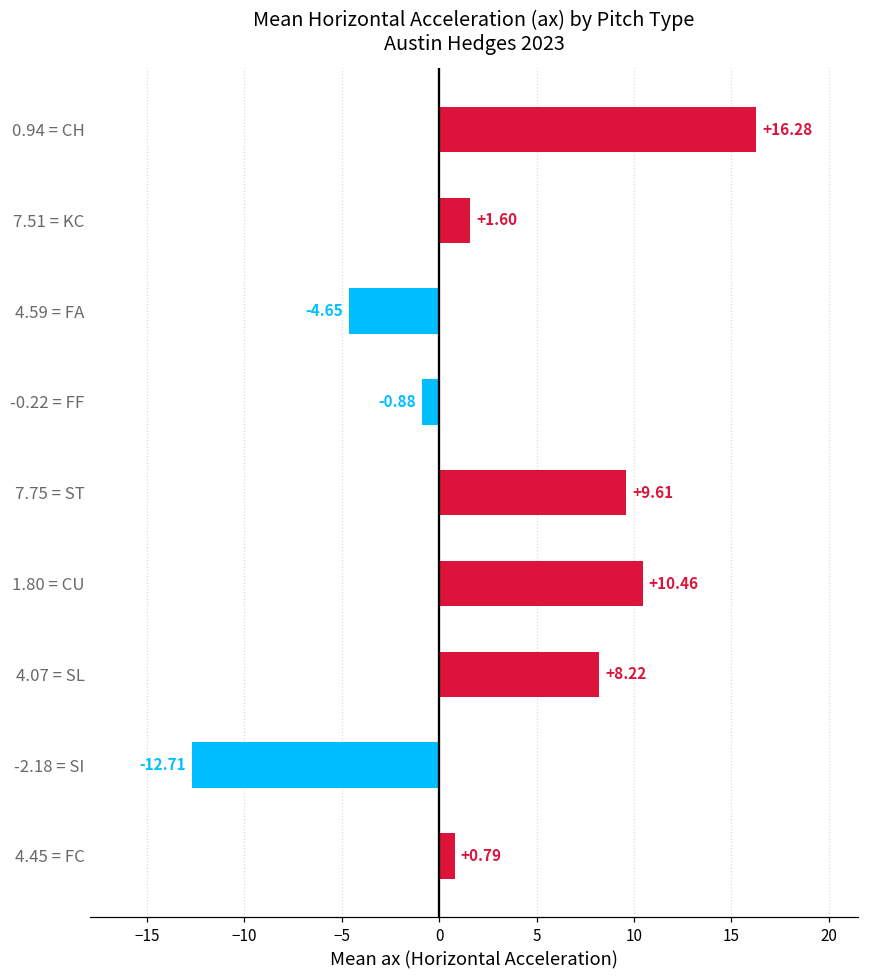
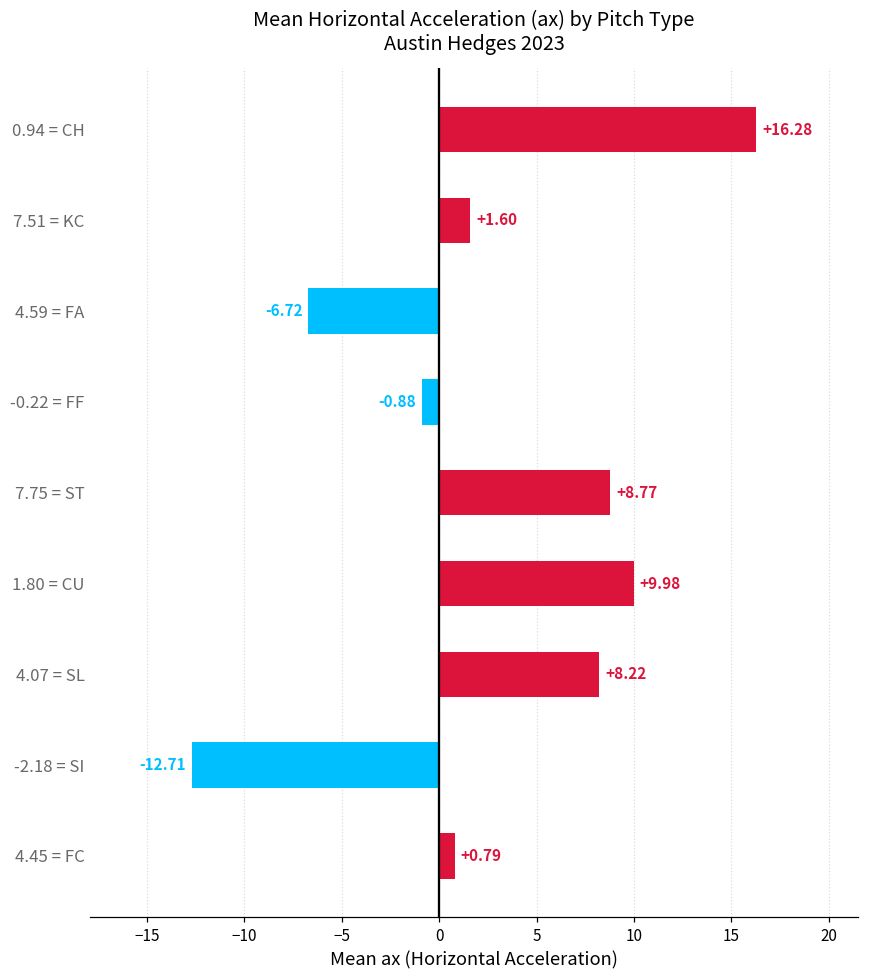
4.59 = FA: -4.65 -> -6.72
7.75 = ST: +9.61 -> +8.77
1.80 = CU: +10.46 -> +9.98
